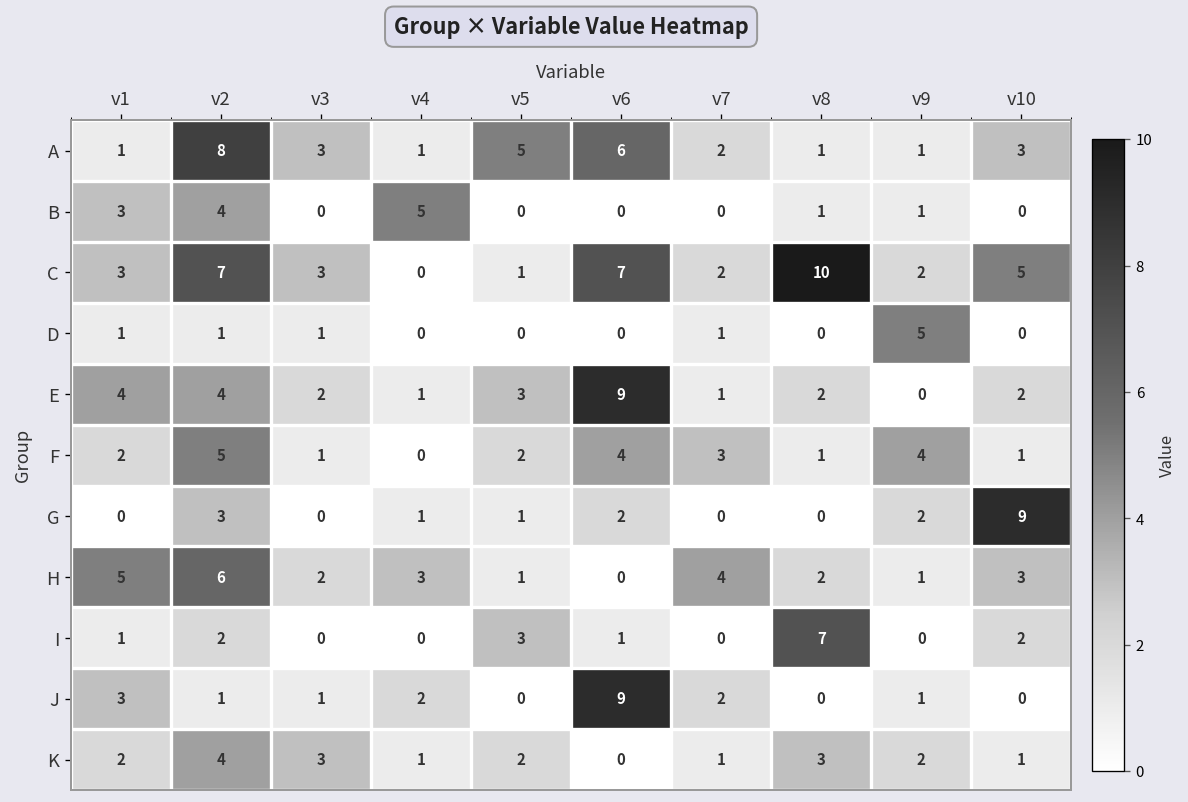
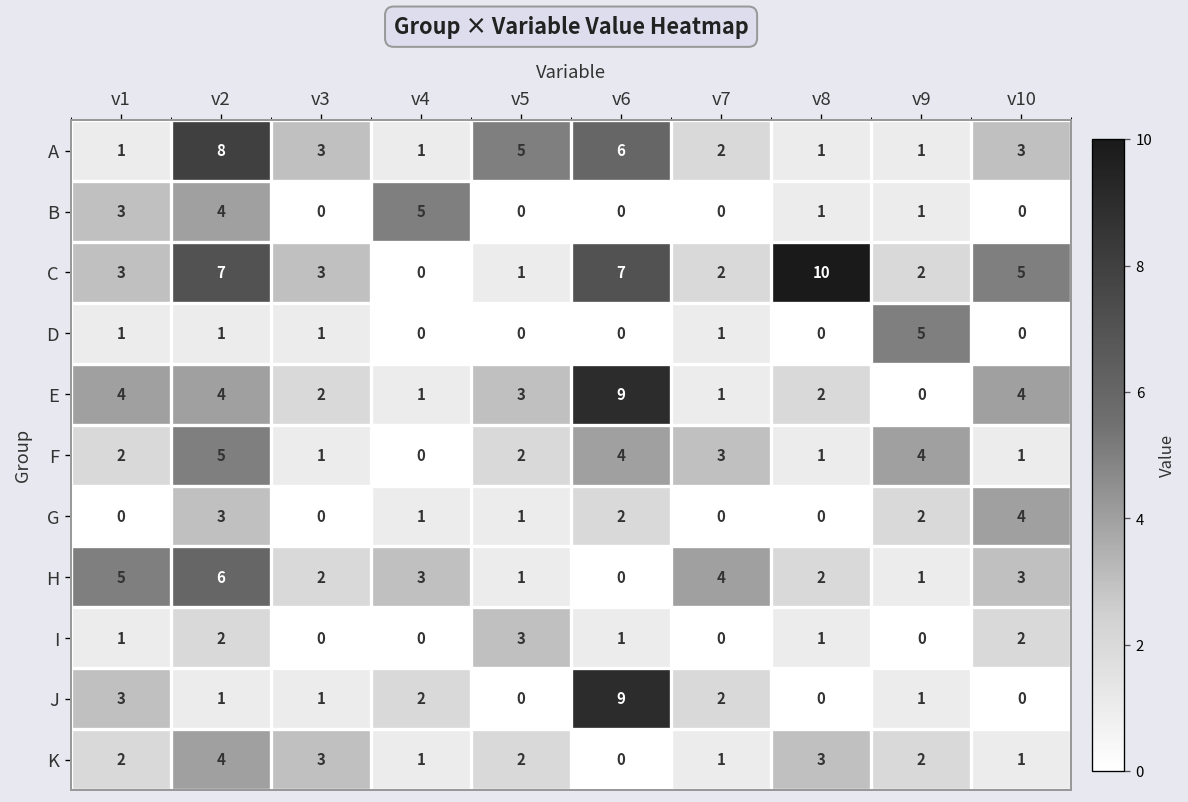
E, v10: 2 -> 4
G, v10: 9 -> 4
I, v8: 7 -> 1
